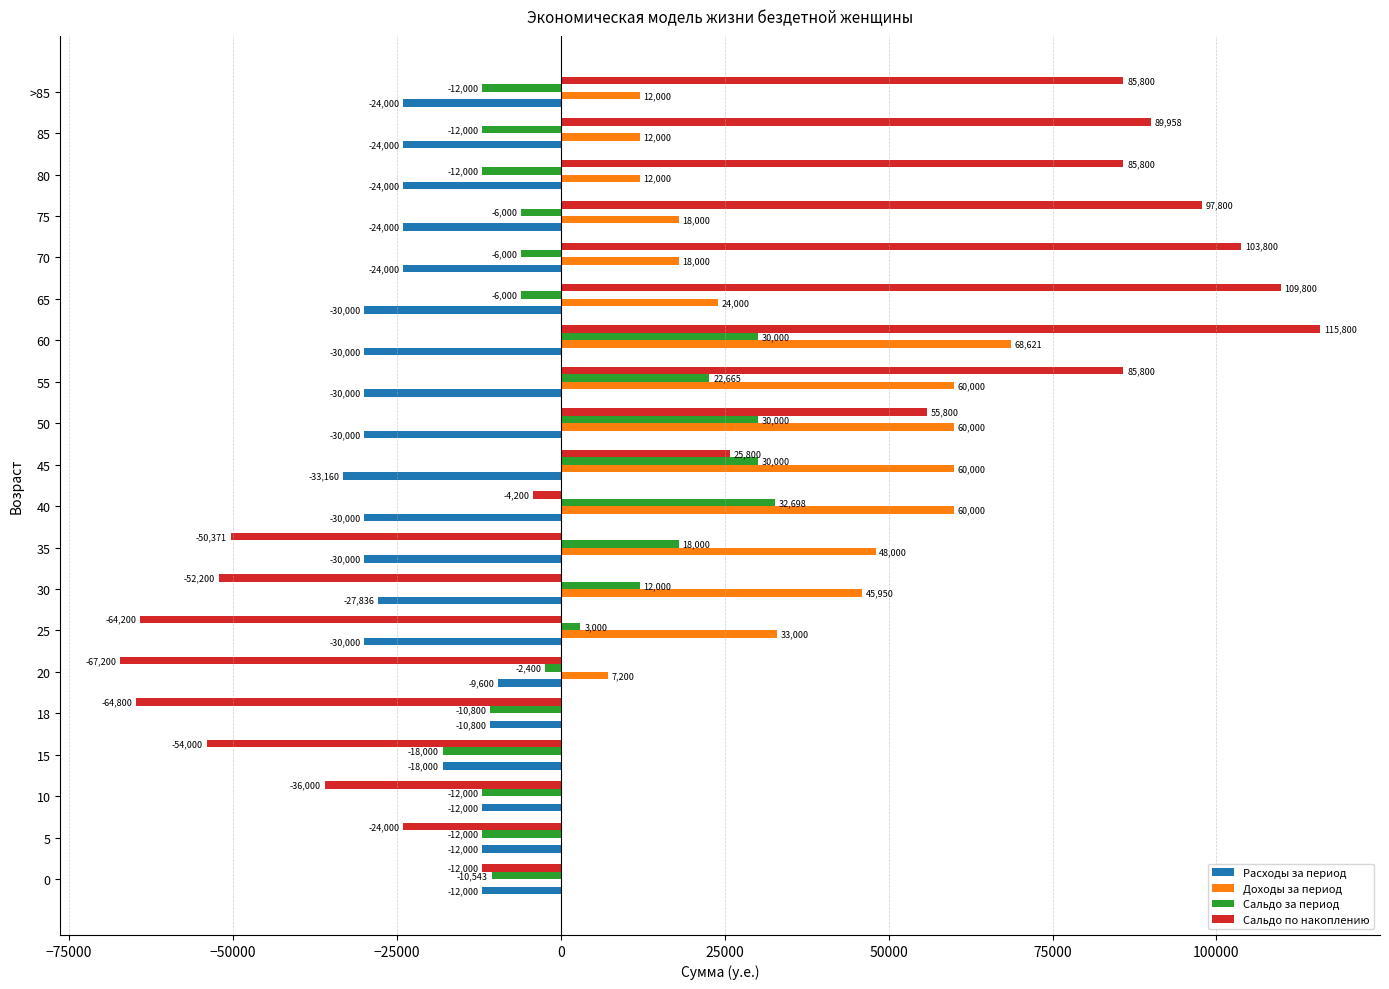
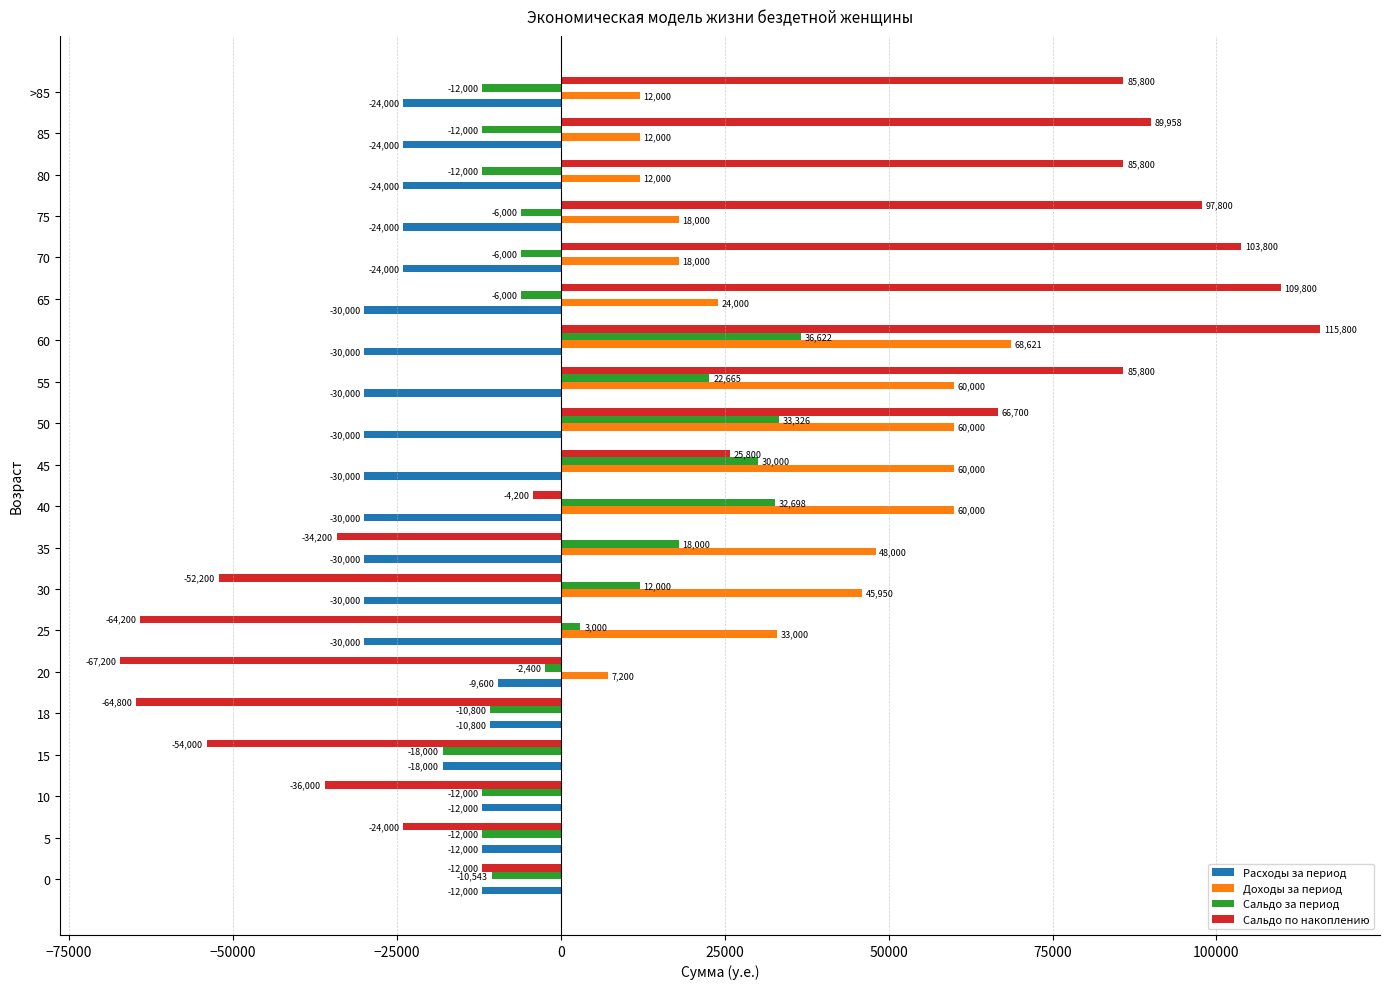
Сальдо за период, 60: 30,000 -> 36,622
Сальдо по накоплению, 50: 55,800 -> 66,700
Сальдо за период, 50: 30,000 -> 33,326
Расходы за период, 45: -33,160 -> -30,000
Сальдо по накоплению, 35: -50,371 -> -34,200
Расходы за период, 30: -27,836 -> -30,000
